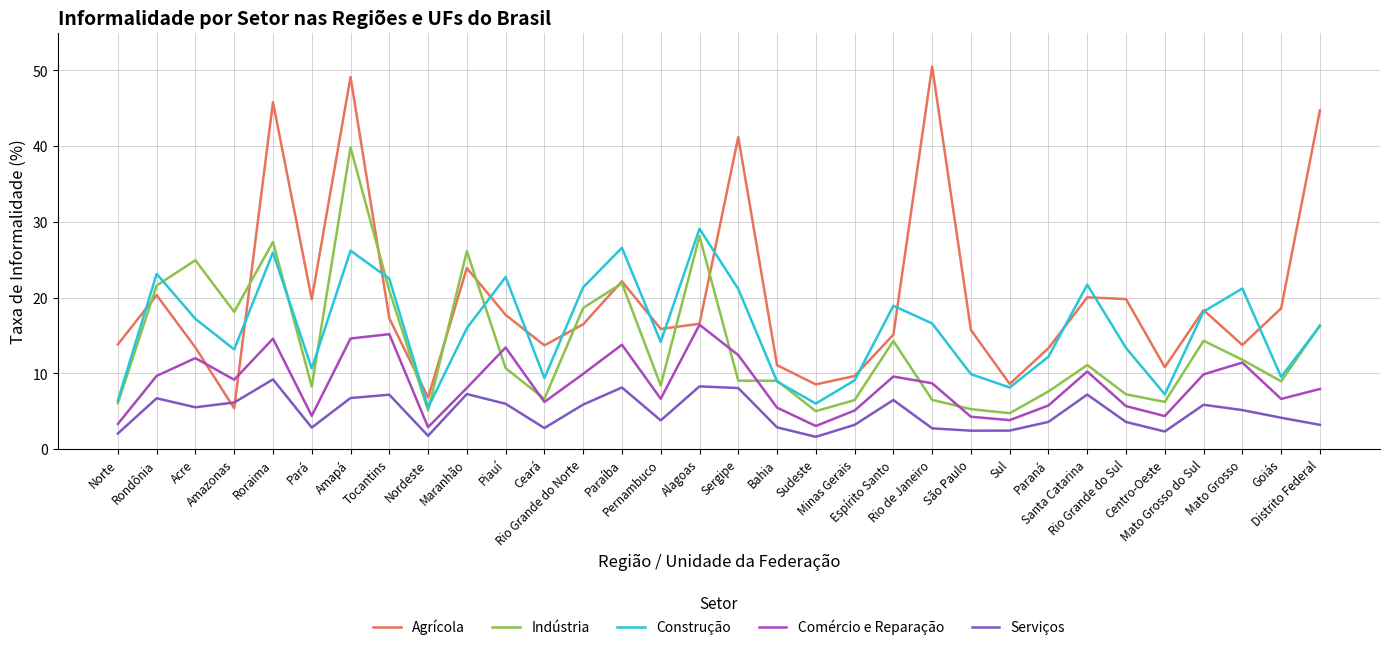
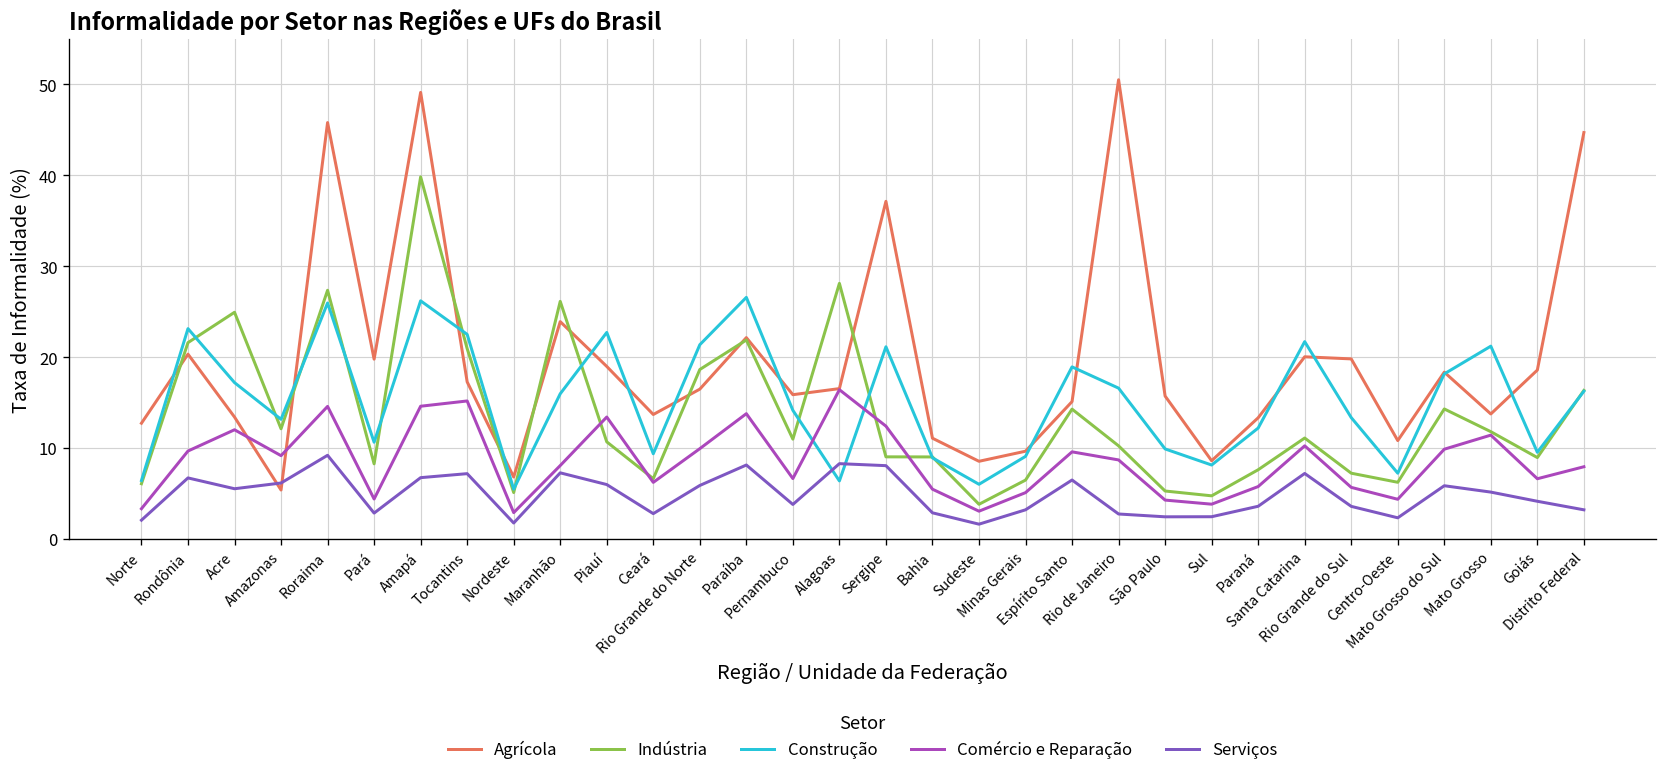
Agrícola, Norte: 14 -> 13
Indústria, Amazonas: 18 -> 12
Agrícola, Piauí: 18 -> 19
Indústria, Pernambuco: 8 -> 11
Construção, Alagoas: 29 -> 6
Agrícola, Sergipe: 41 -> 37
Indústria, Sudeste: 5 -> 4
Indústria, Rio de Janeiro: 6 -> 10
